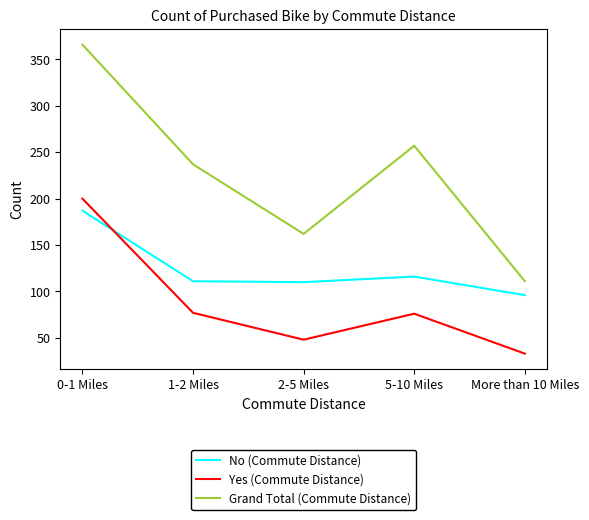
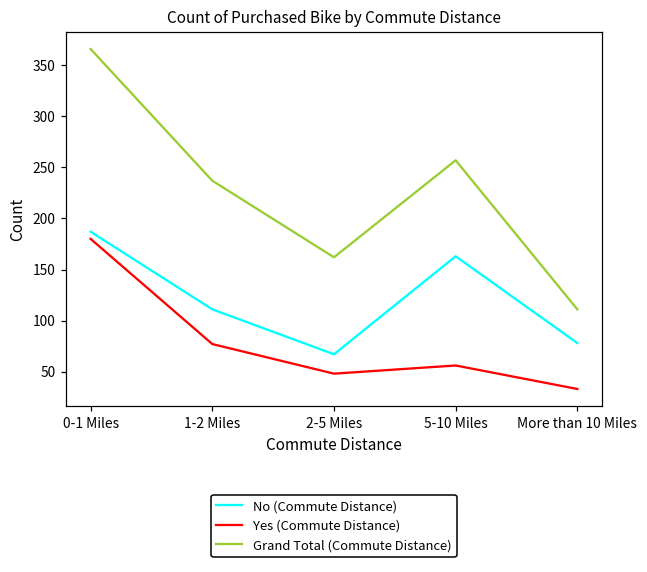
Yes (Commute Distance), 0-1 Miles: 200 -> 180
No (Commute Distance), 2-5 Miles: 110 -> 70
No (Commute Distance), 5-10 Miles: 120 -> 160
Yes (Commute Distance), 5-10 Miles: 80 -> 60
No (Commute Distance), More than 10 Miles: 100 -> 80
